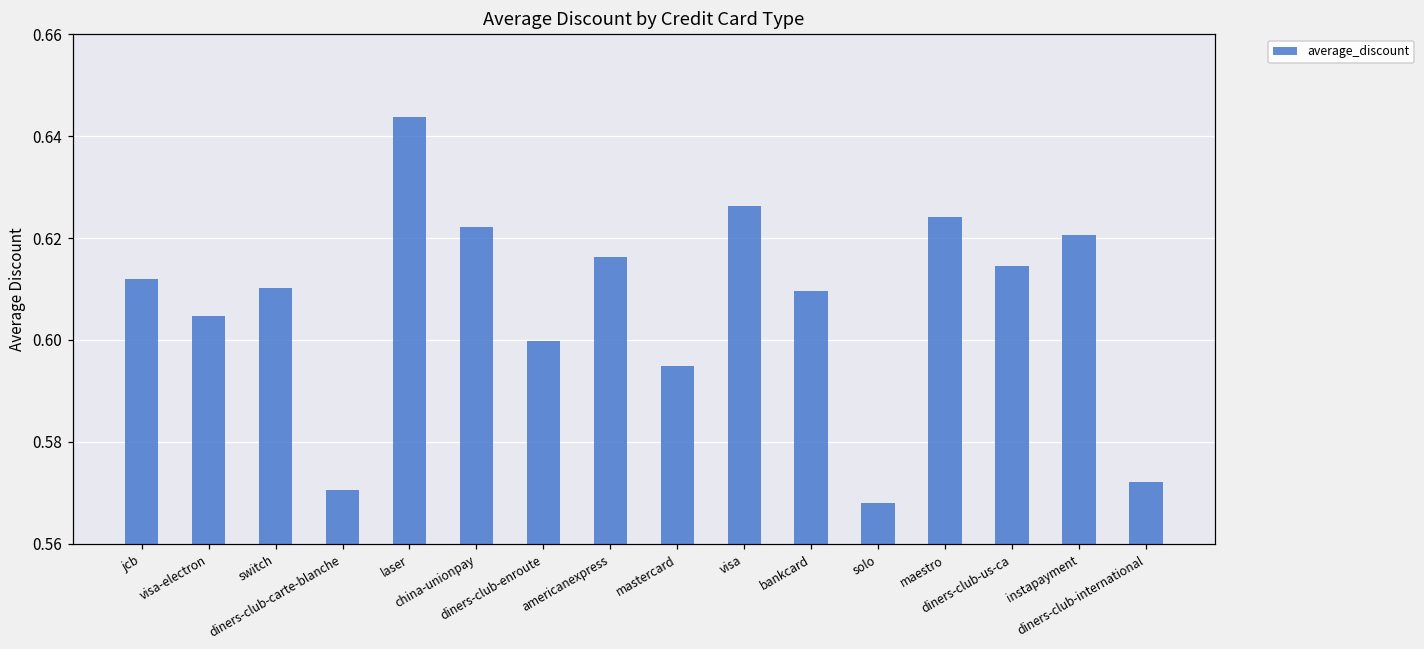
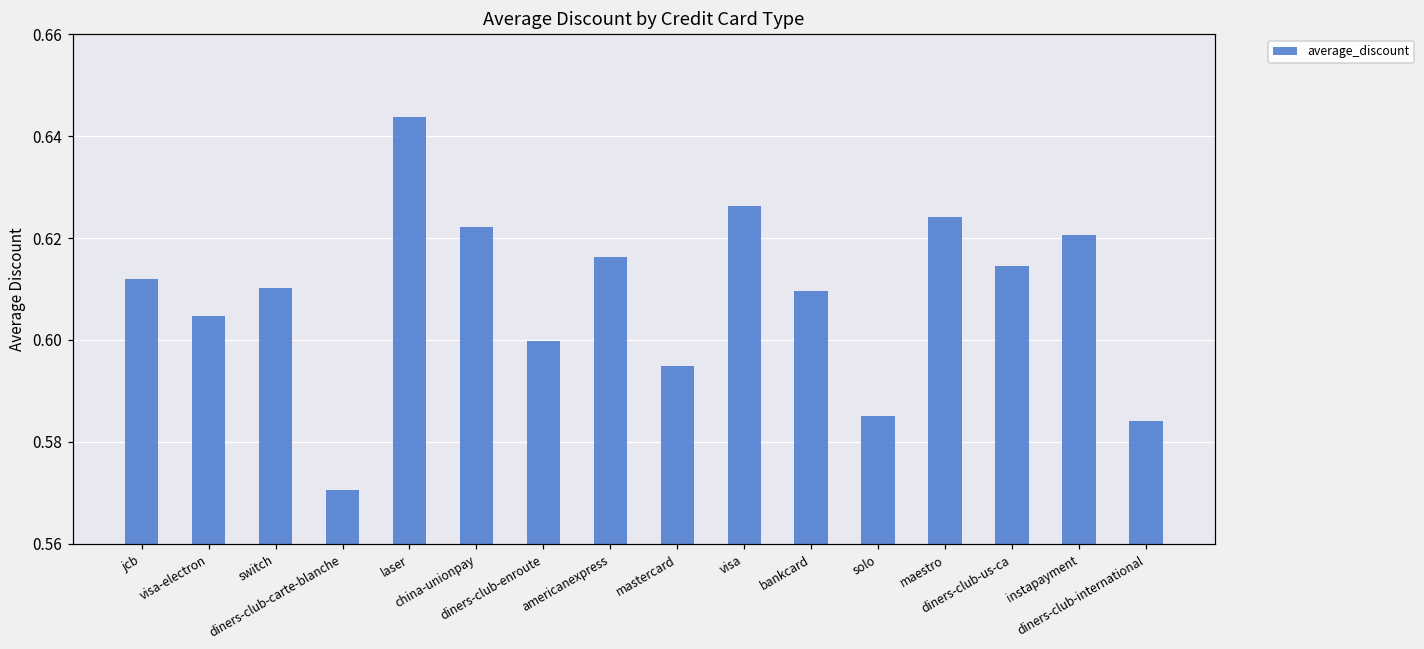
solo: 0.568 -> 0.585
diners-club-international: 0.572 -> 0.584
